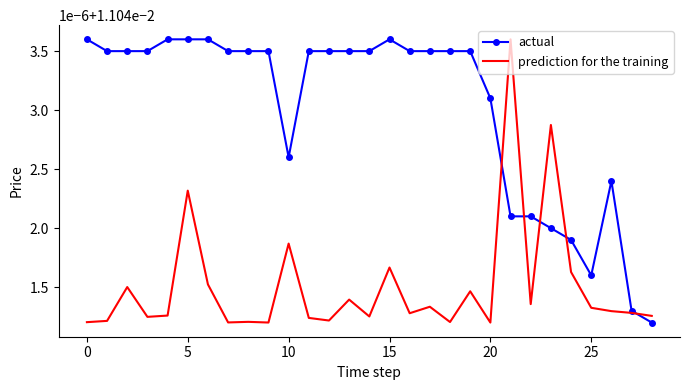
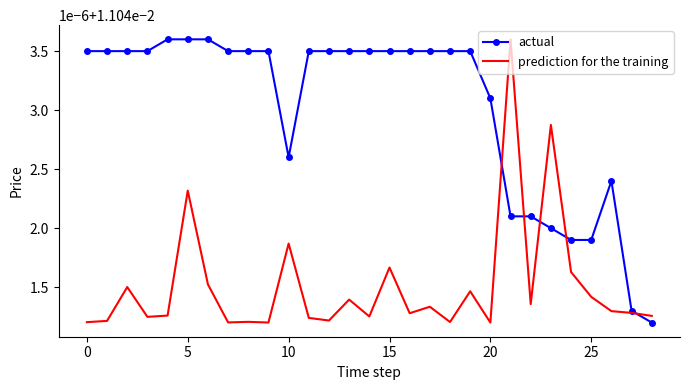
actual, 0: 0.0110436 -> 0.0110435
actual, 15: 0.0110436 -> 0.0110435
actual, 25: 0.0110416 -> 0.0110419
prediction for the training, 25: 0.01104133 -> 0.01104142
